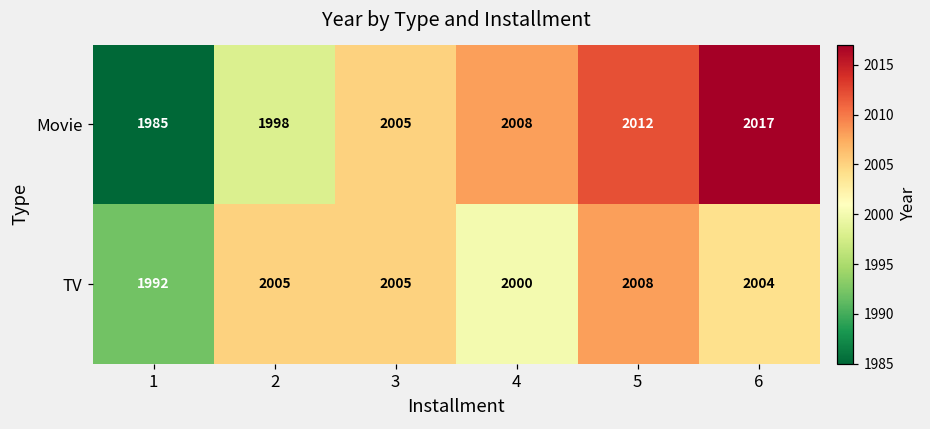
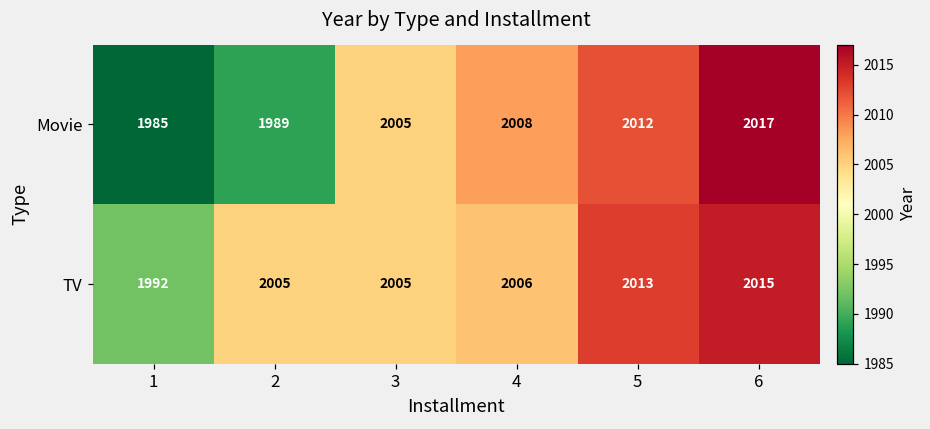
Movie, 2: 1998 -> 1989
TV, 4: 2000 -> 2006
TV, 5: 2008 -> 2013
TV, 6: 2004 -> 2015
